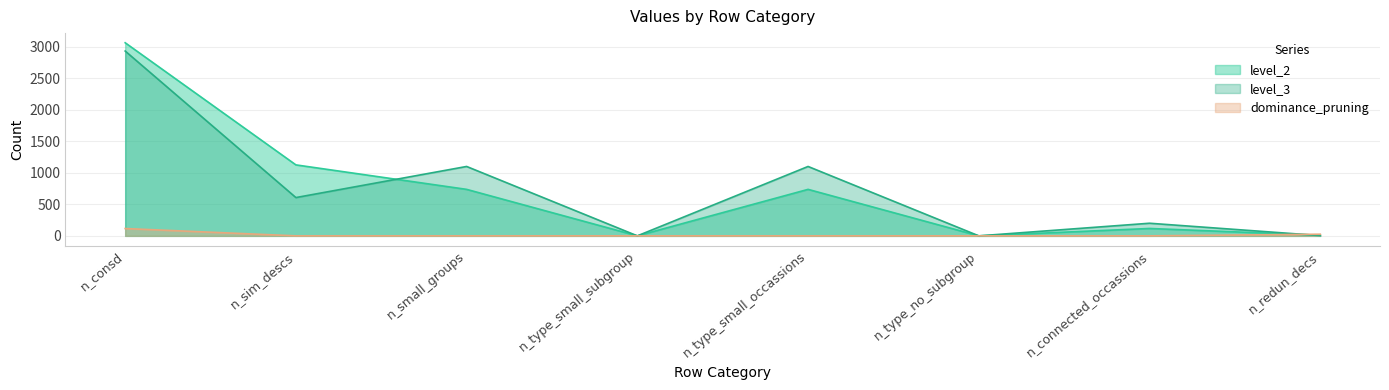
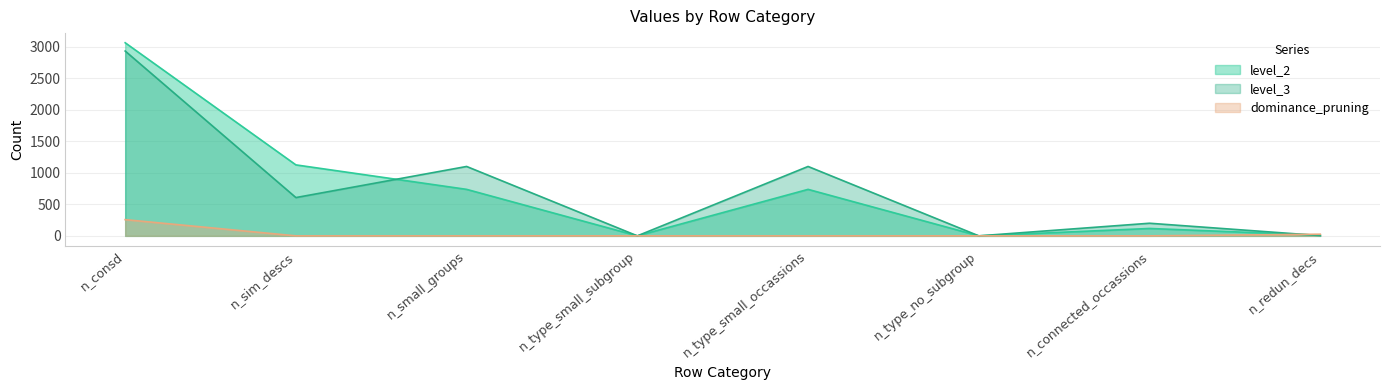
dominance_pruning, n_consd: 100 -> 300
